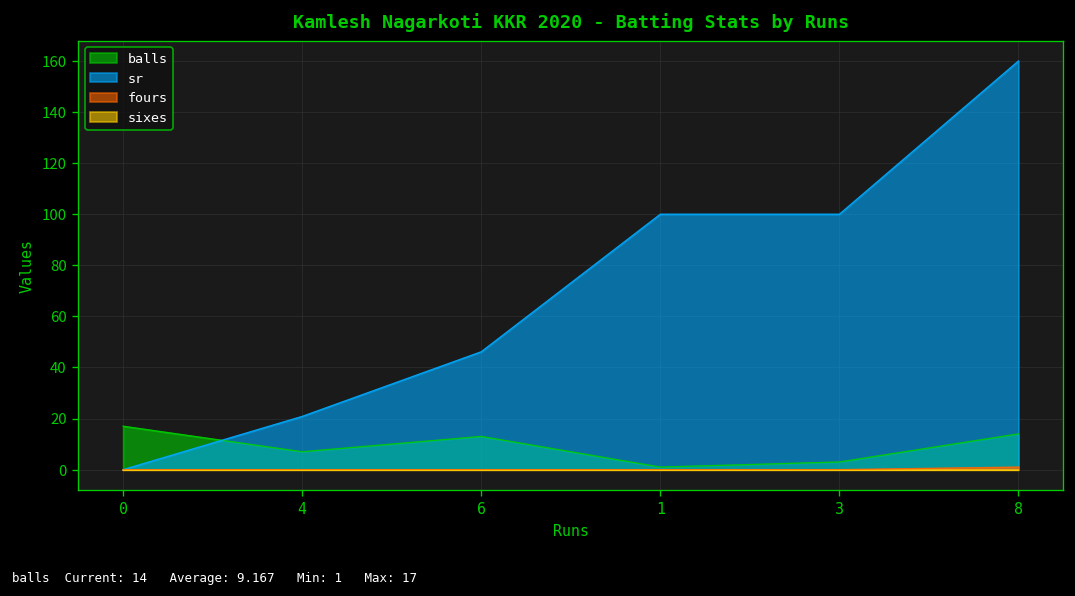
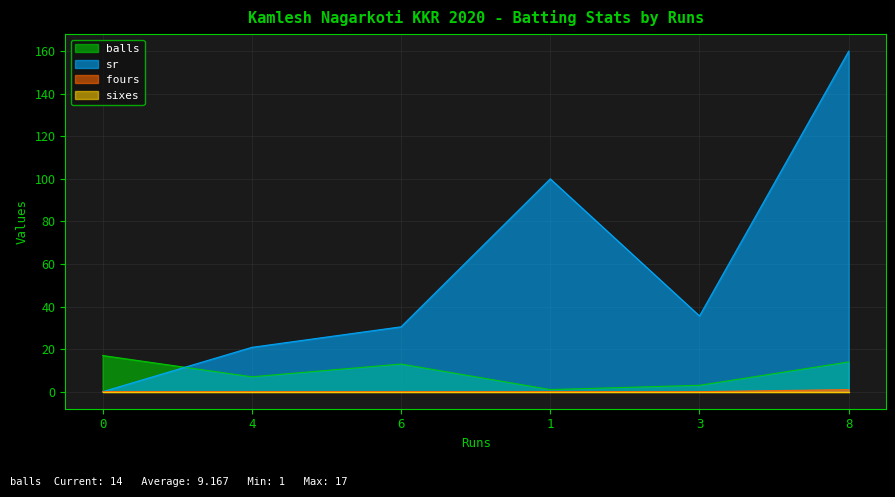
sr, 6: 46 -> 30
sr, 3: 100 -> 36
